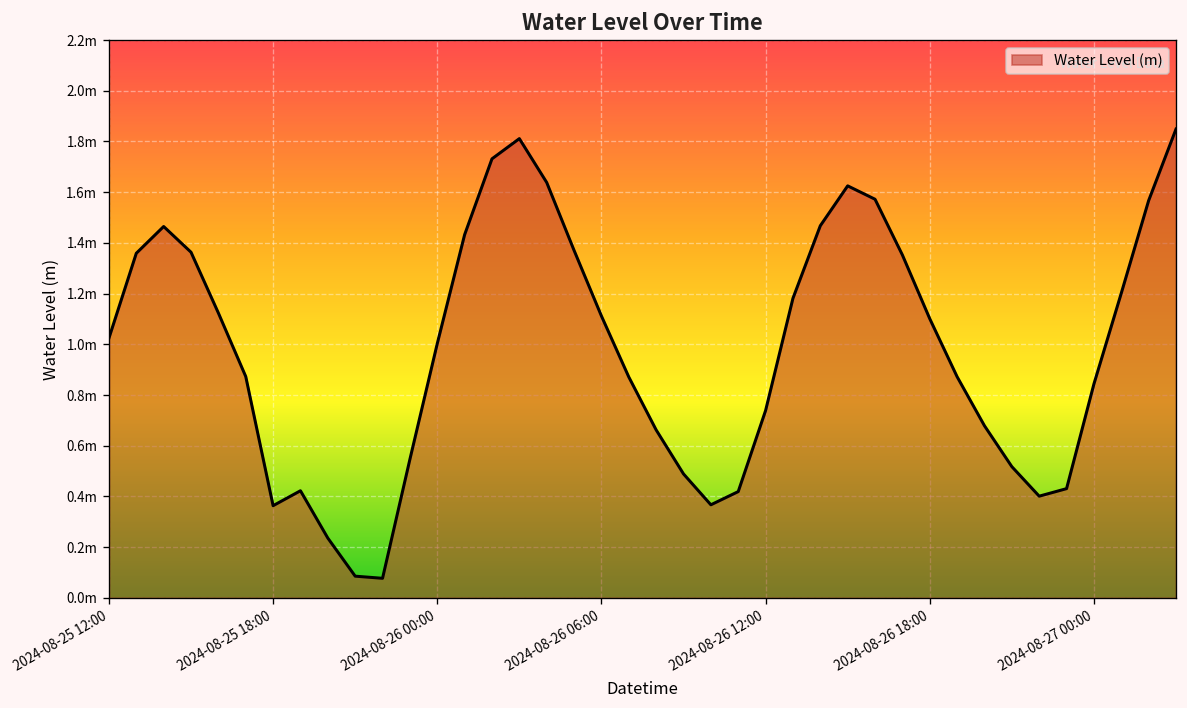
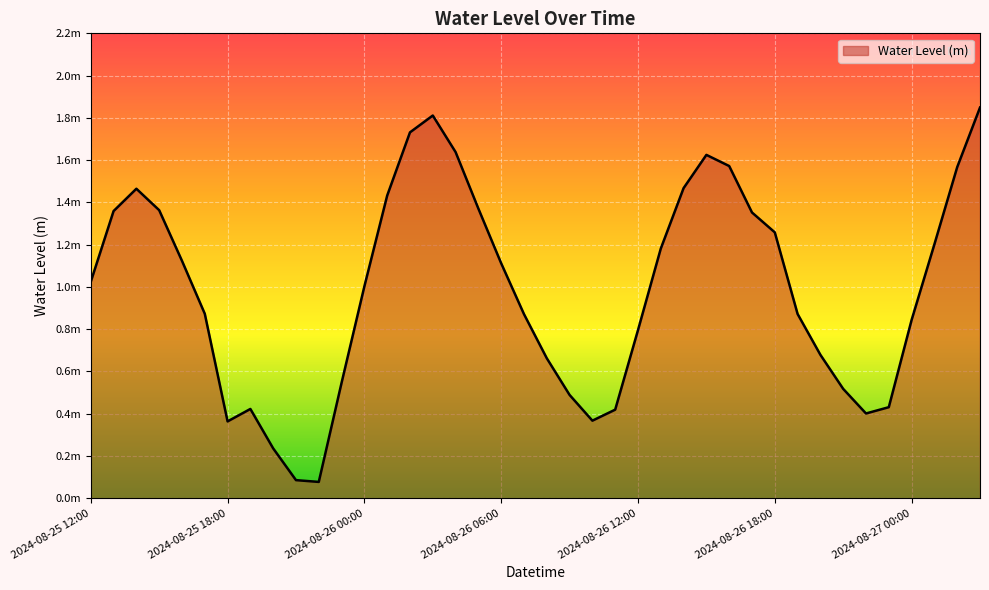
2024-08-26 12:00: 0.74m -> 0.80m
2024-08-26 18:00: 1.10m -> 1.26m
